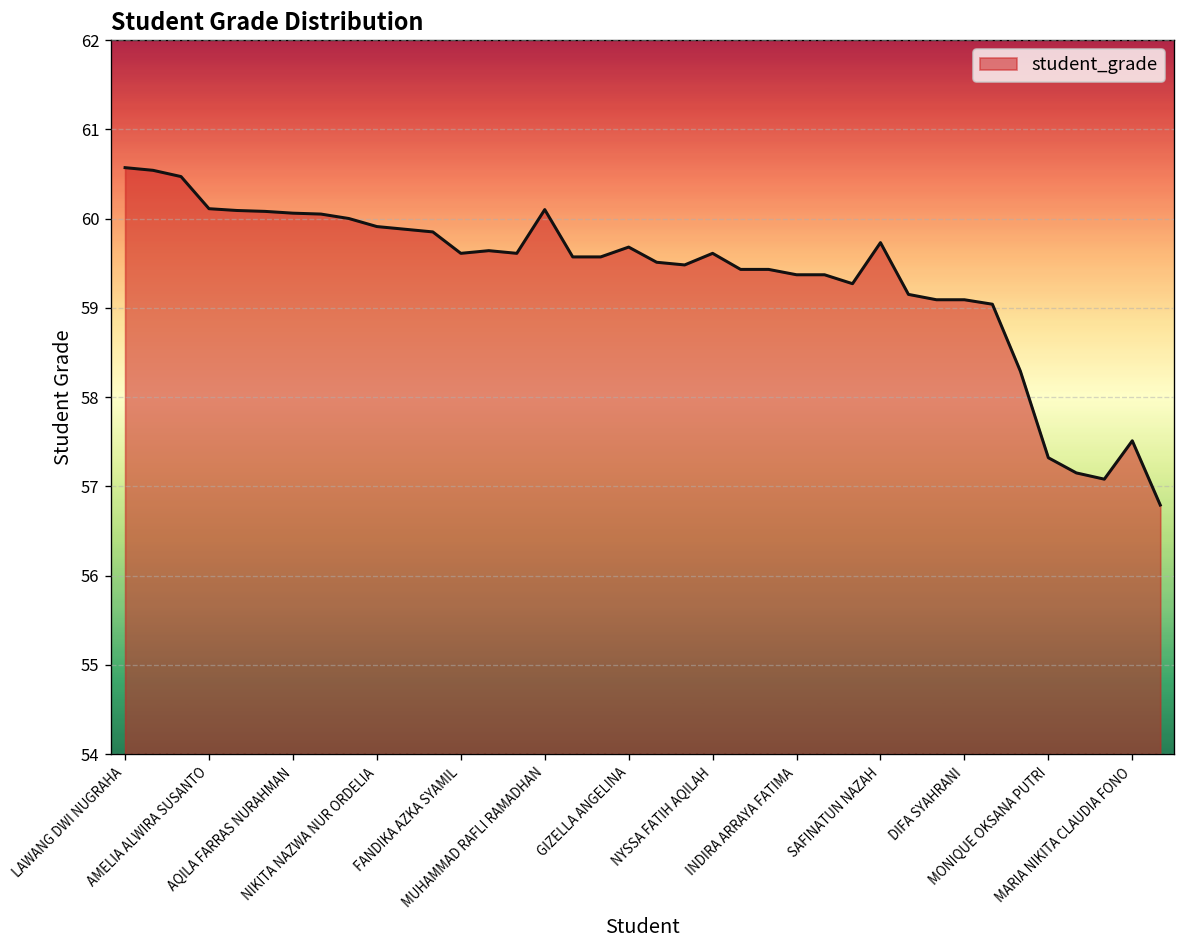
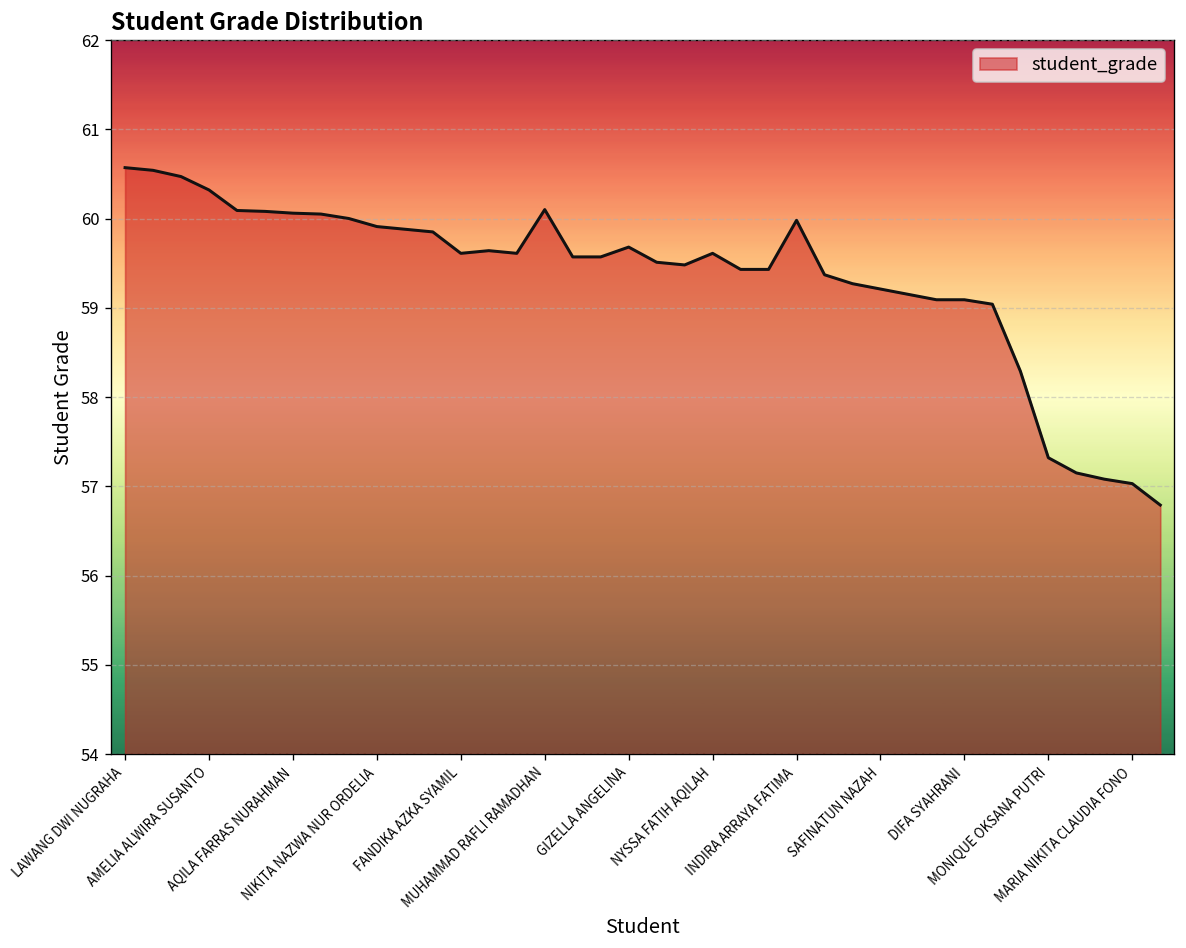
AMELIA ALWIRA SUSANTO: 60.1 -> 60.3
INDIRA ARRAYA FATIMA: 59.4 -> 60.0
SAFINATUN NAZAH: 59.7 -> 59.2
MARIA NIKITA CLAUDIA FONO: 57.5 -> 57.0
